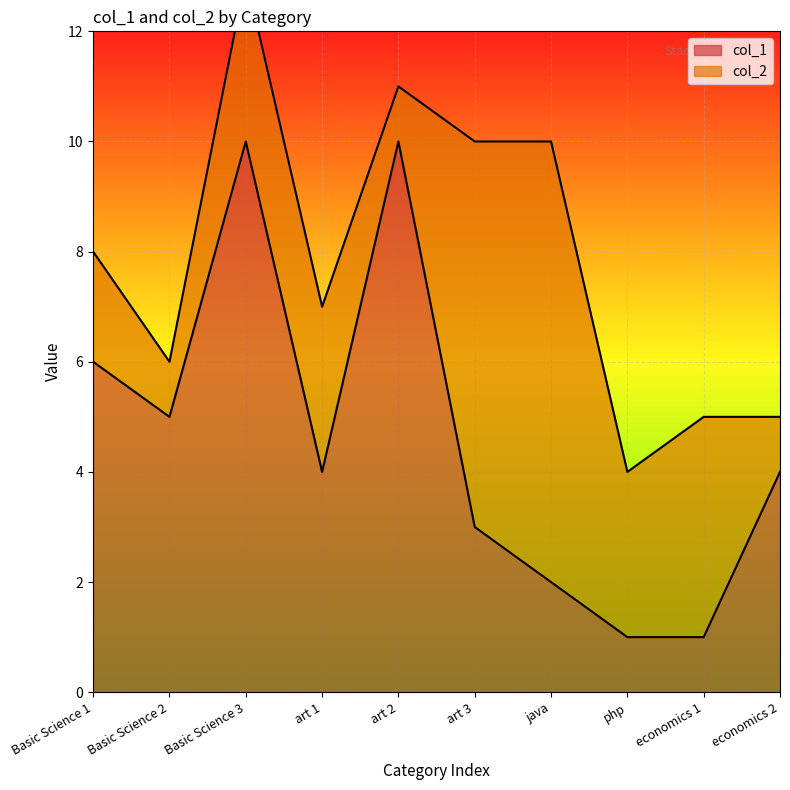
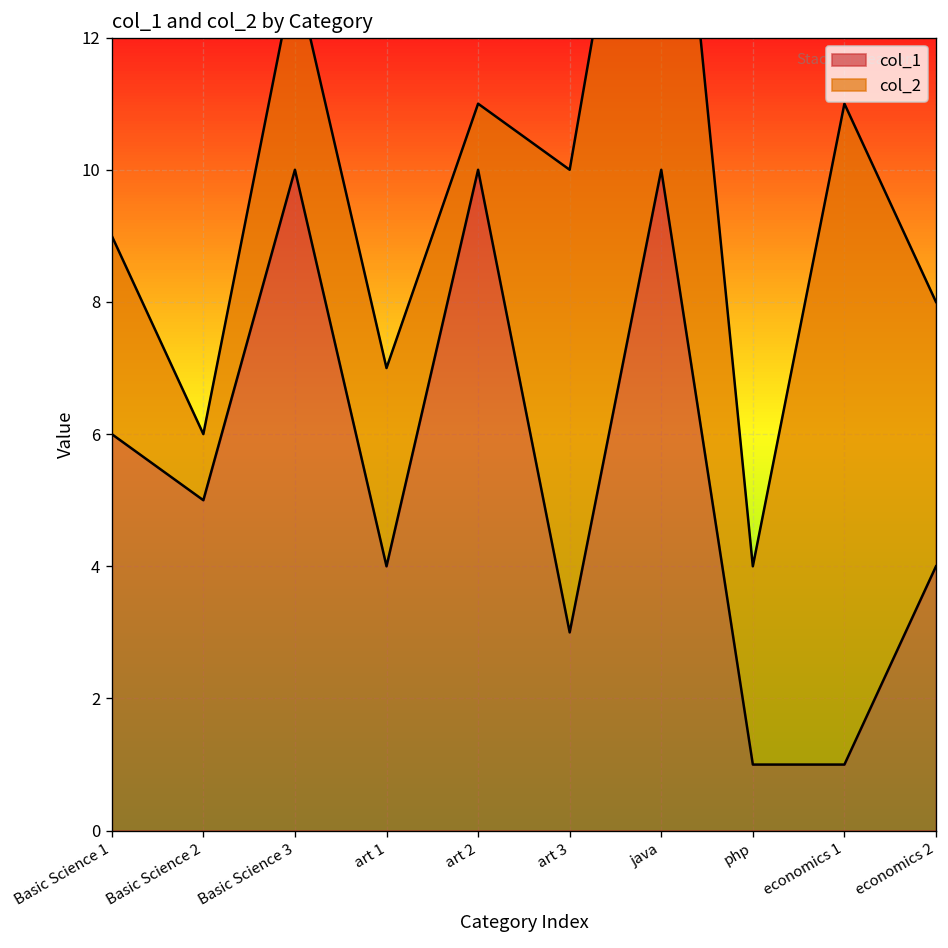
col_2, Basic Science 1: 2 -> 3
col_1, java: 2 -> 10
col_2, economics 1: 4 -> 10
col_2, economics 2: 1 -> 4
